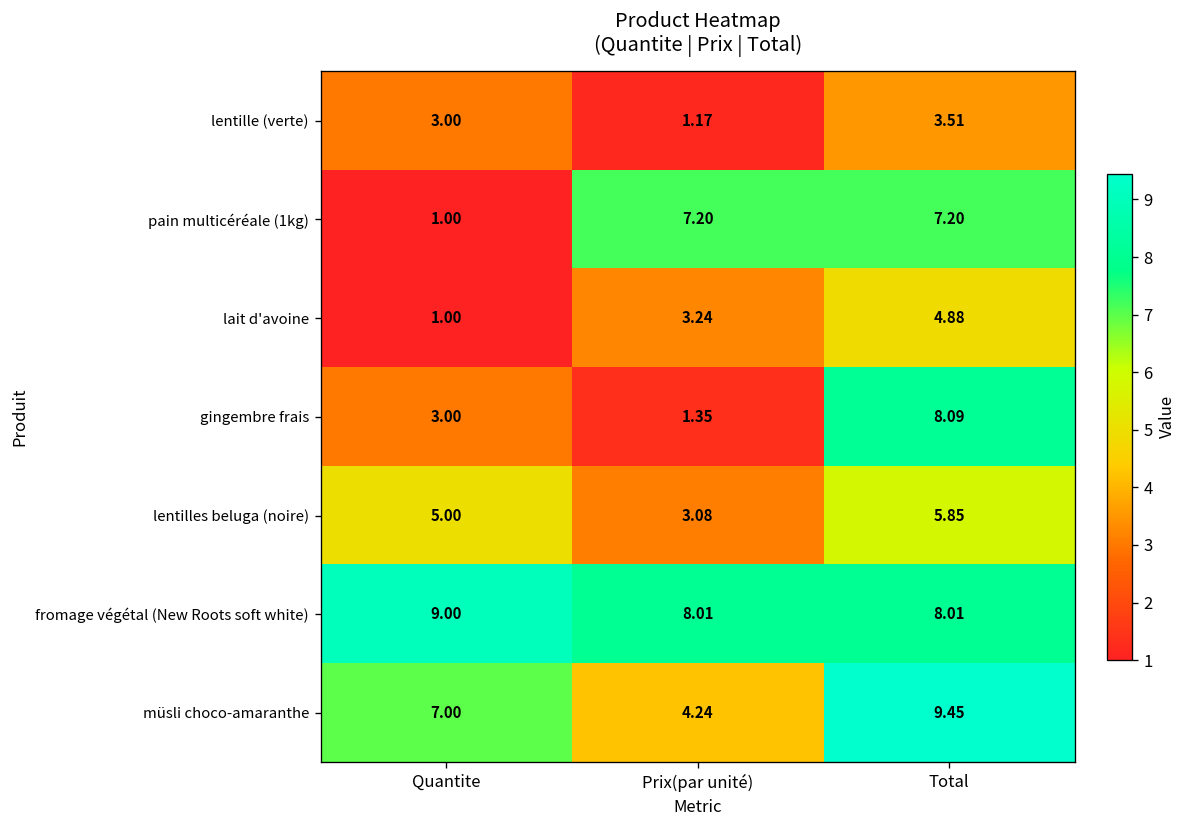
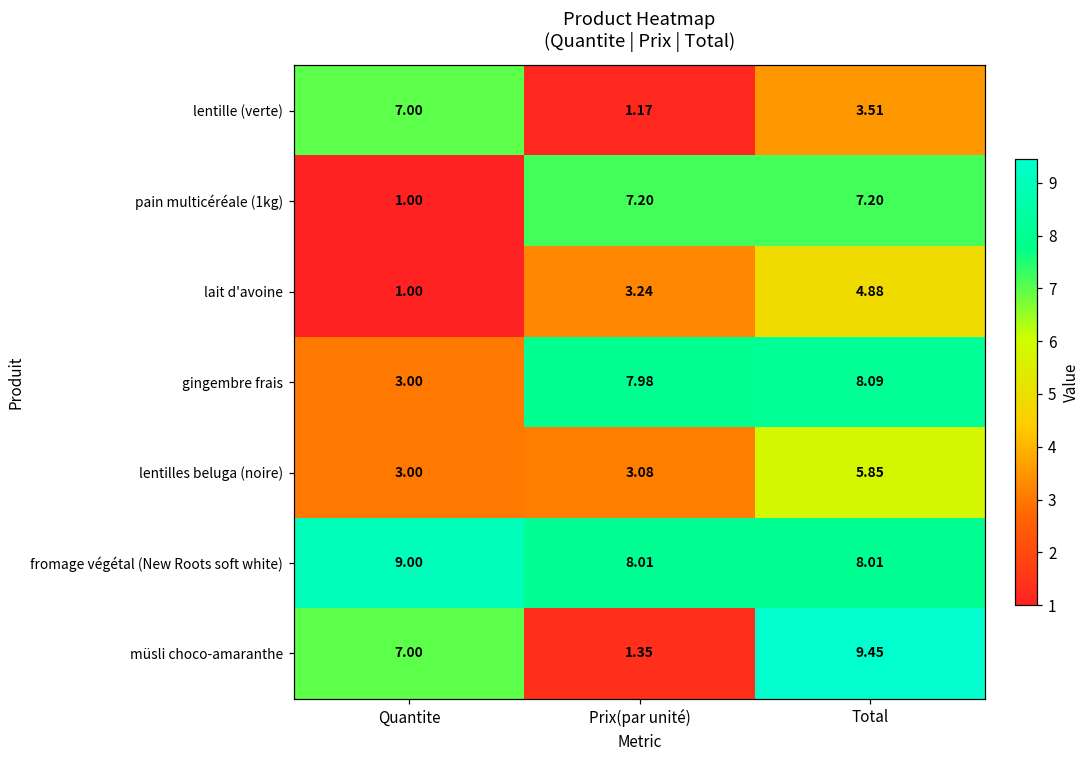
lentille (verte), Quantite: 3.00 -> 7.00
gingembre frais, Prix(par unité): 1.35 -> 7.98
lentilles beluga (noire), Quantite: 5.00 -> 3.00
müsli choco-amaranthe, Prix(par unité): 4.24 -> 1.35
